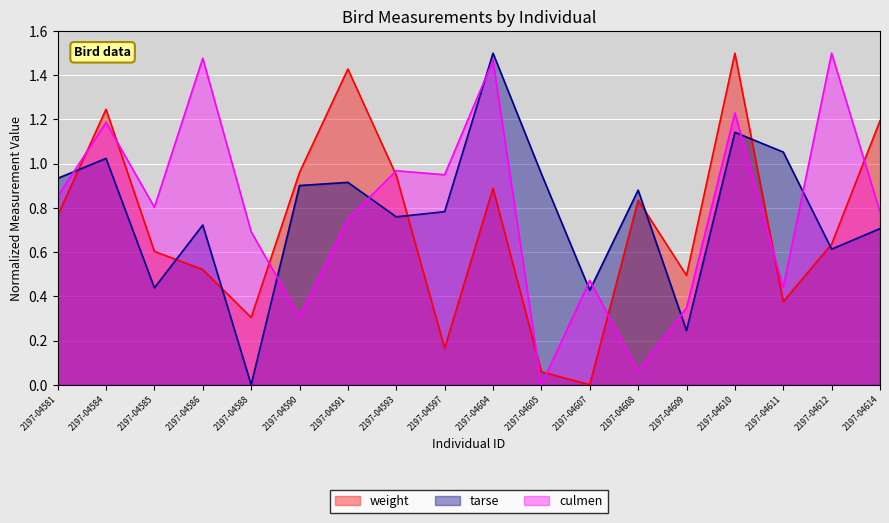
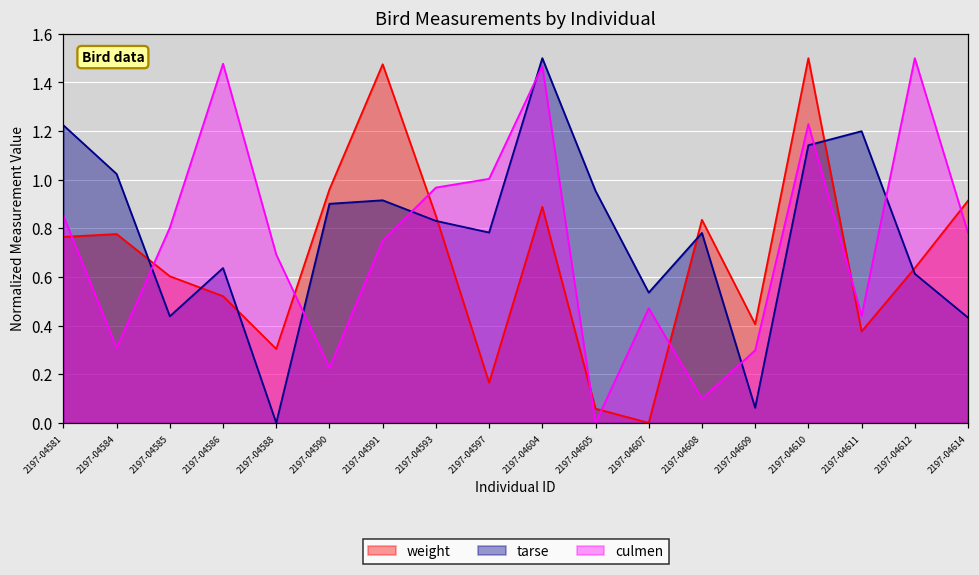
tarse, 2197-04581: 0.93 -> 1.22
weight, 2197-04584: 1.25 -> 0.78
culmen, 2197-04584: 1.19 -> 0.31
tarse, 2197-04586: 0.72 -> 0.64
culmen, 2197-04590: 0.31 -> 0.23
weight, 2197-04591: 1.43 -> 1.47
weight, 2197-04593: 0.95 -> 0.85
tarse, 2197-04593: 0.76 -> 0.83
culmen, 2197-04597: 0.95 -> 1.00
tarse, 2197-04607: 0.43 -> 0.54
tarse, 2197-04608: 0.88 -> 0.78
culmen, 2197-04608: 0.06 -> 0.10
weight, 2197-04609: 0.49 -> 0.41
tarse, 2197-04609: 0.25 -> 0.06
culmen, 2197-04609: 0.35 -> 0.30
tarse, 2197-04611: 1.05 -> 1.20
weight, 2197-04614: 1.19 -> 0.91
tarse, 2197-04614: 0.71 -> 0.43
